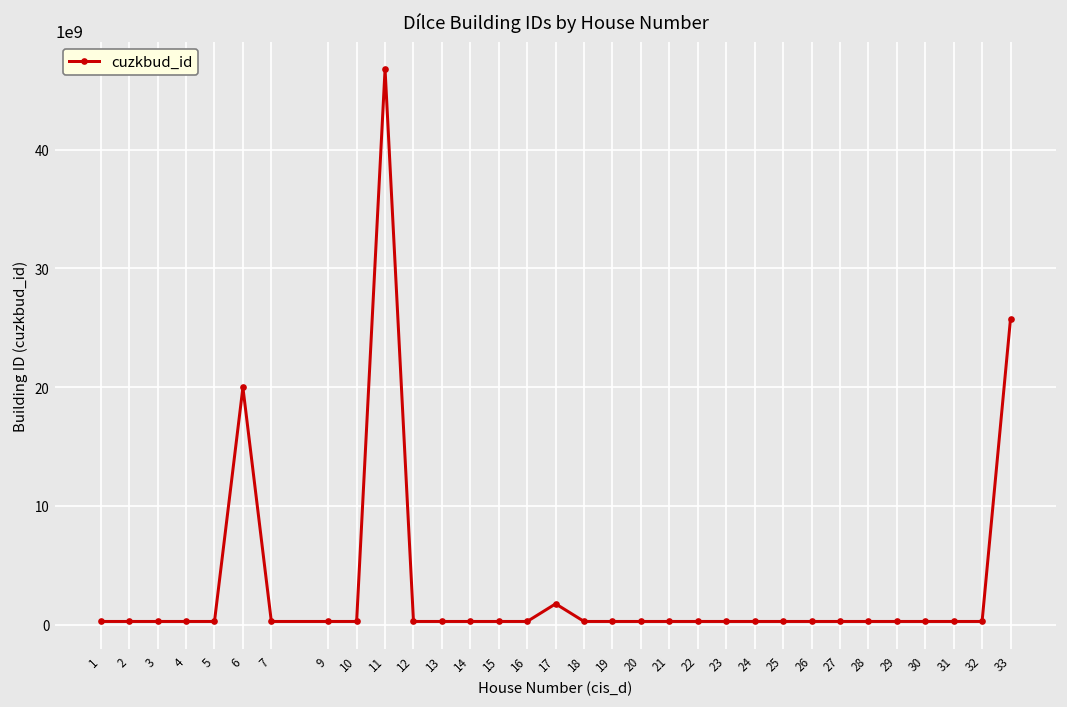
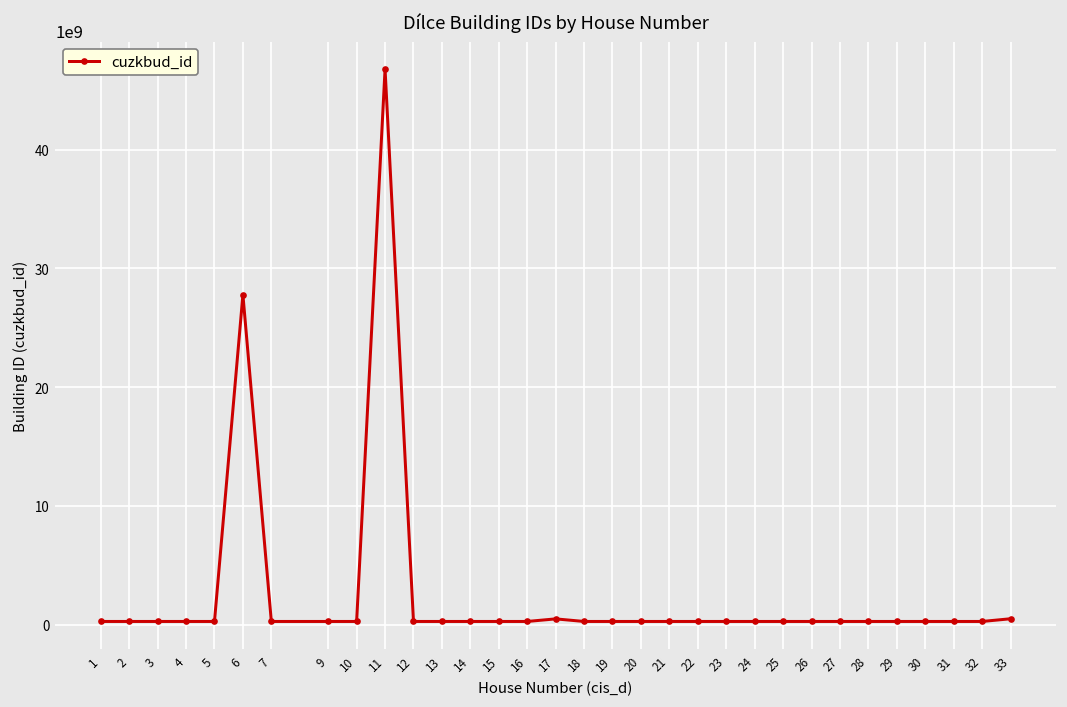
6: 20000000000 -> 28000000000
17: 2000000000 -> 0
33: 26000000000 -> 0
